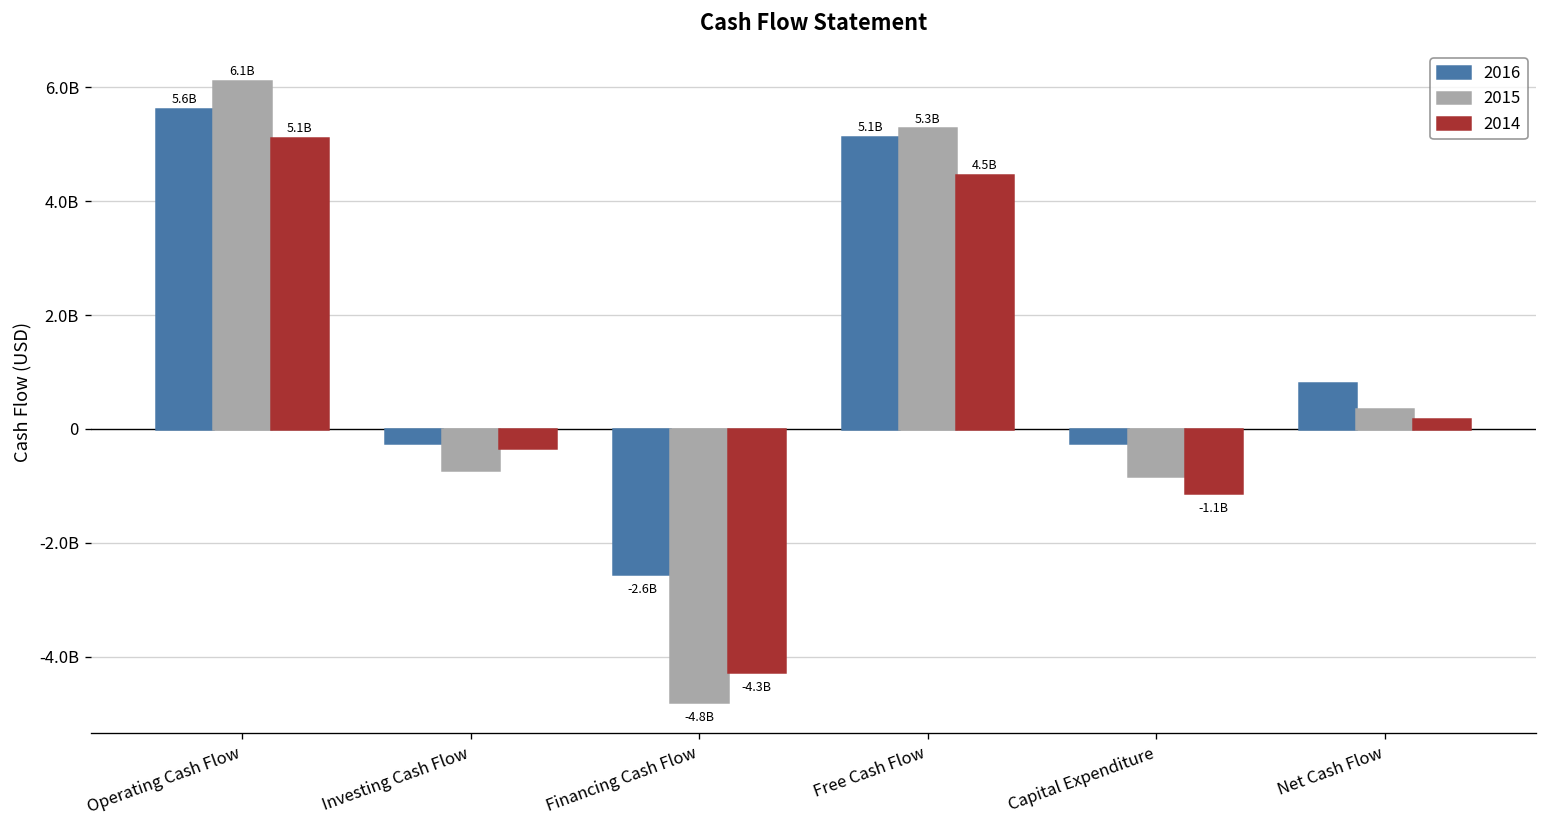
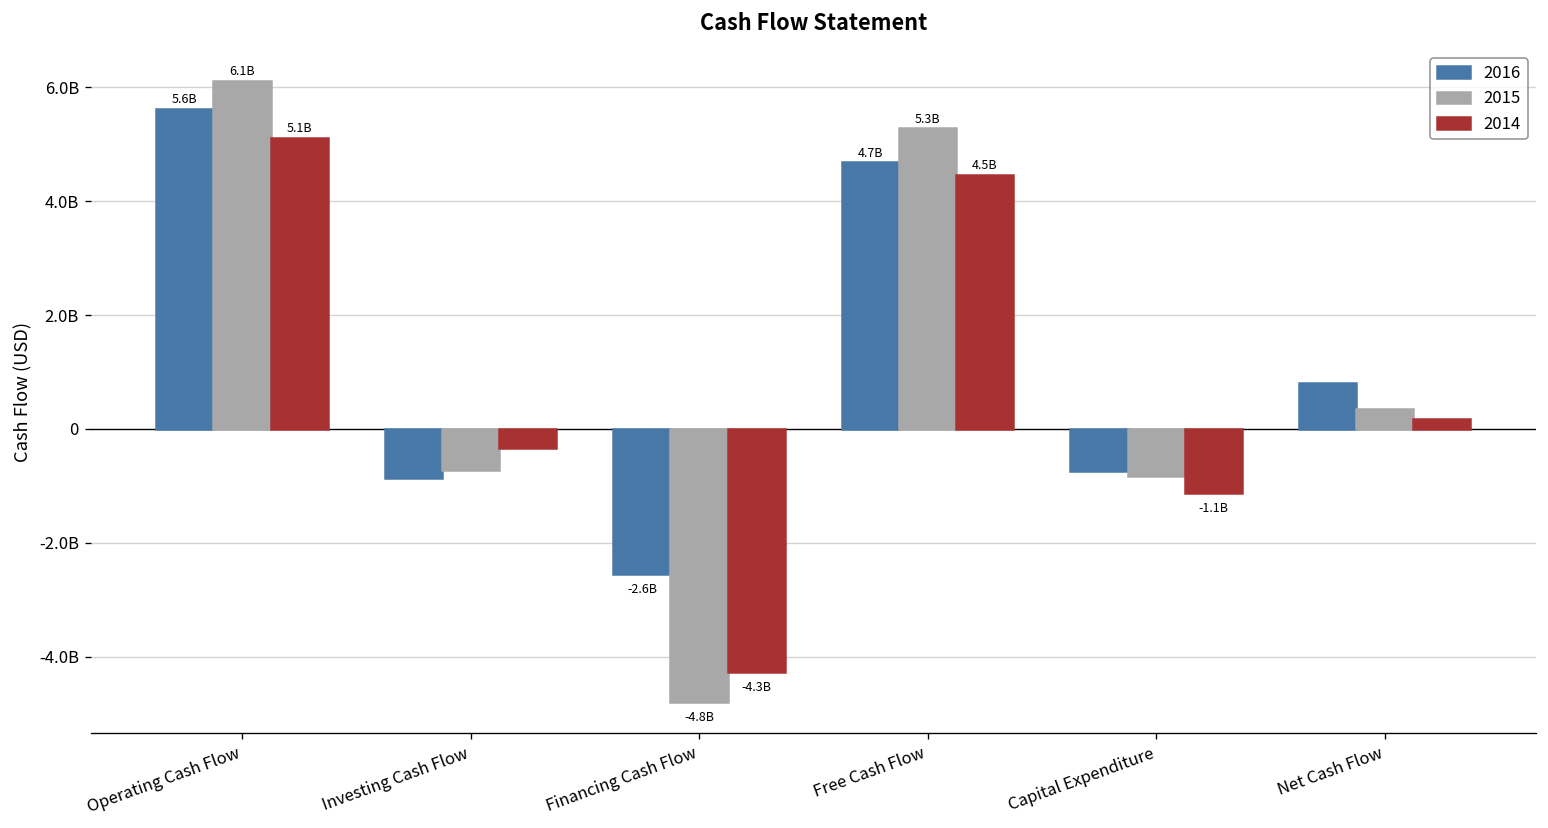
2016, Investing Cash Flow: -200000000 -> -900000000
2016, Free Cash Flow: 5.1B -> 4.7B
2016, Capital Expenditure: -200000000 -> -700000000
